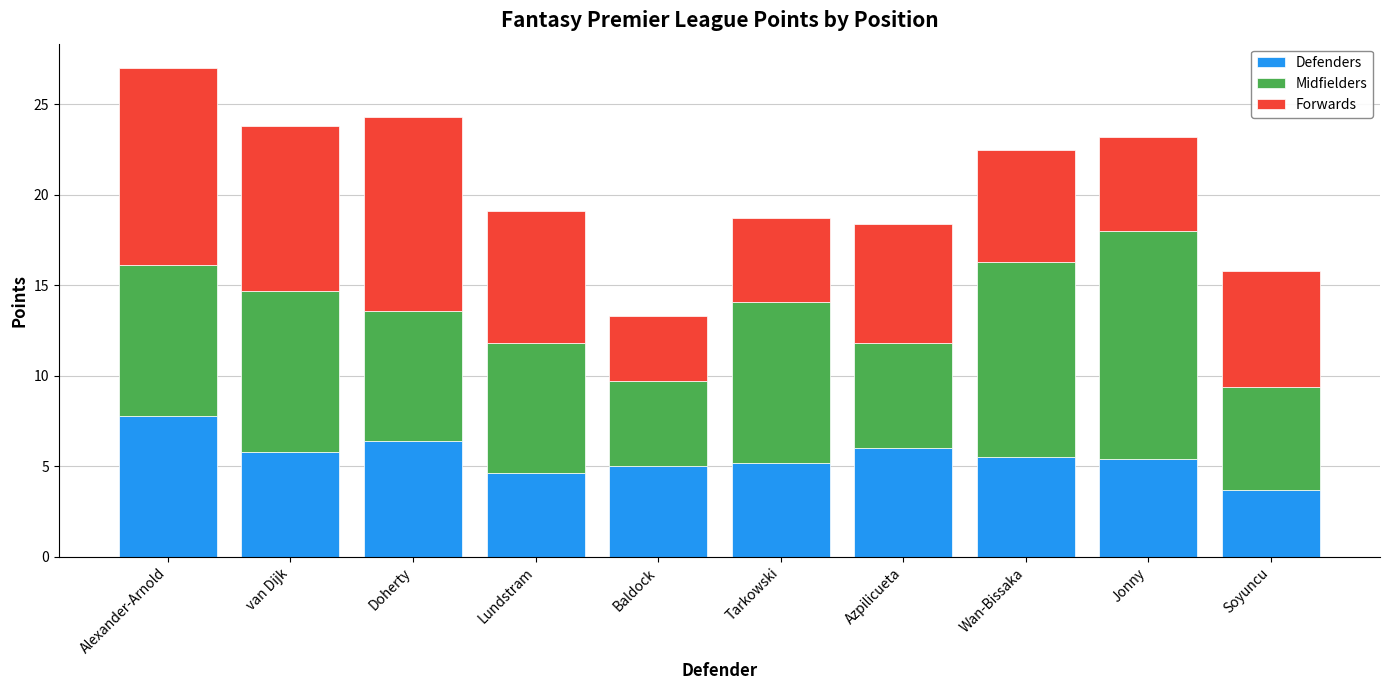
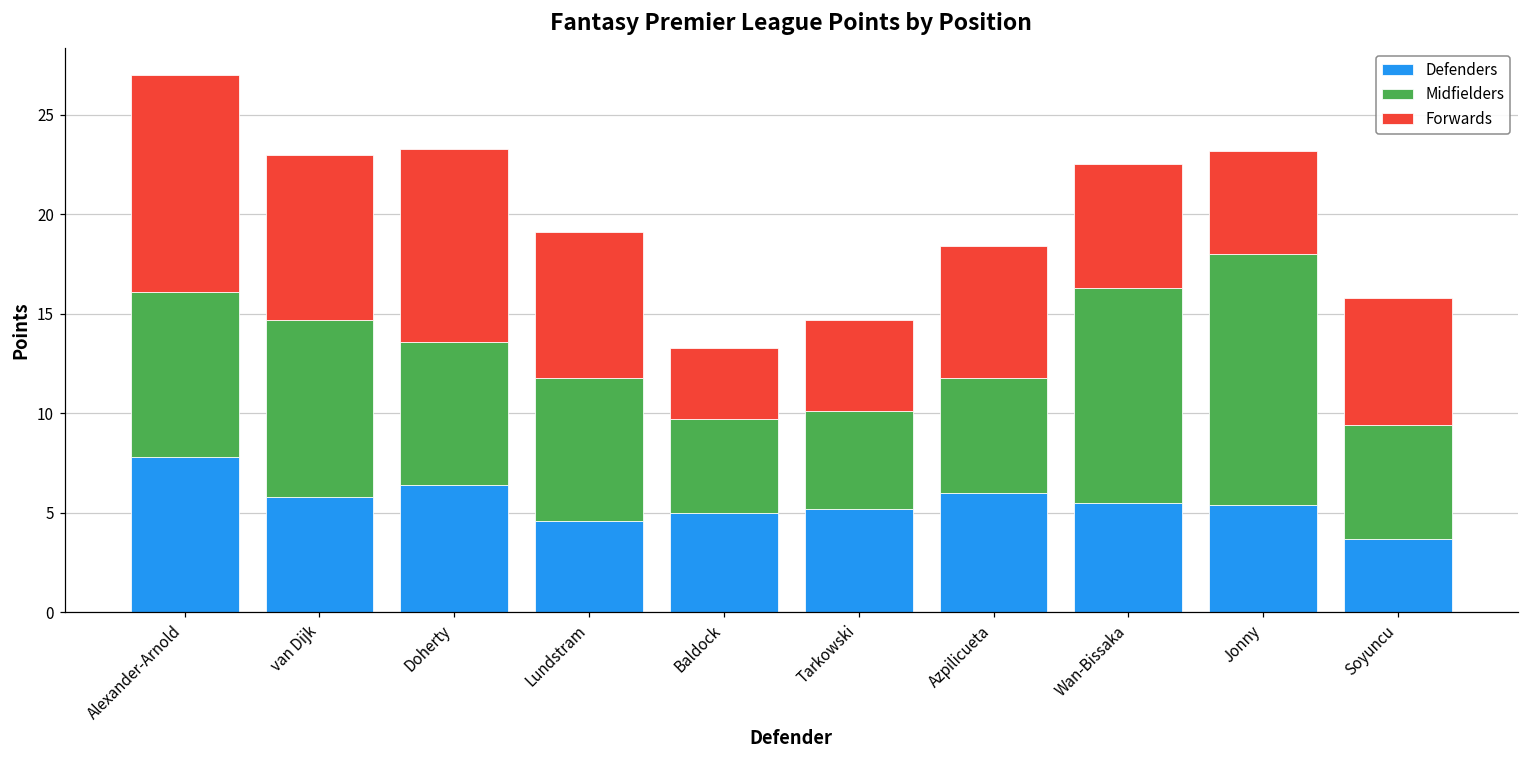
Forwards, van Dijk: 9.1 -> 8.3
Forwards, Doherty: 10.7 -> 9.7
Midfielders, Tarkowski: 8.9 -> 4.9
